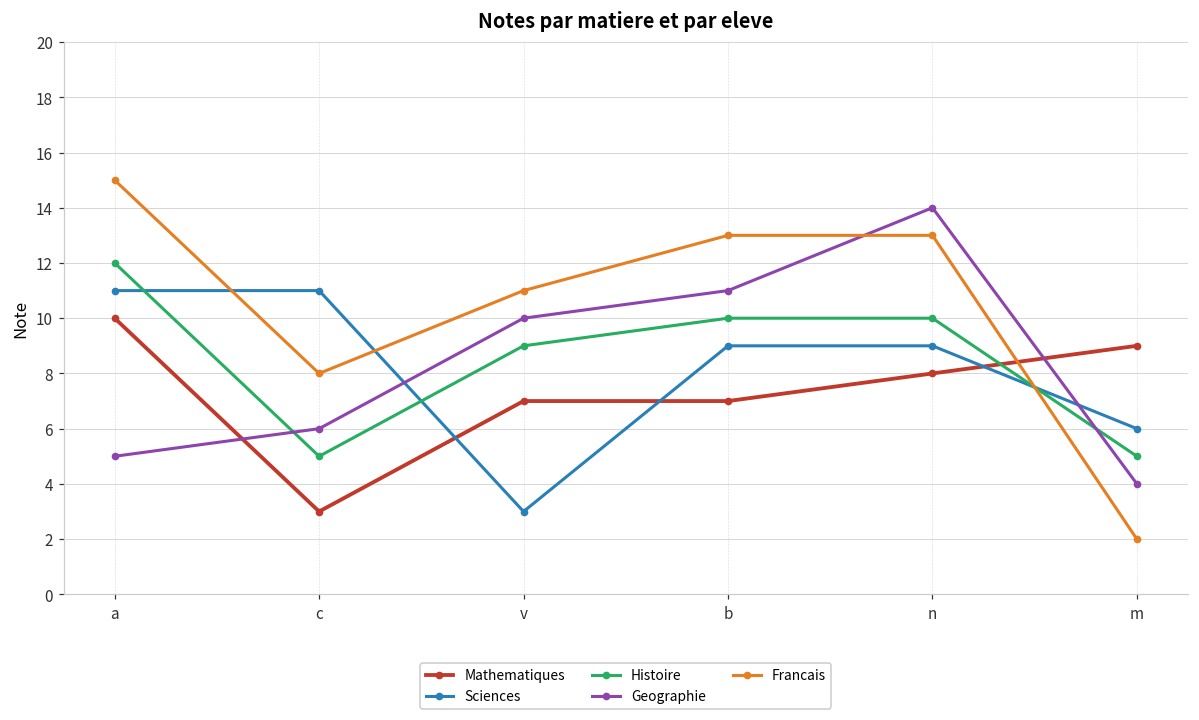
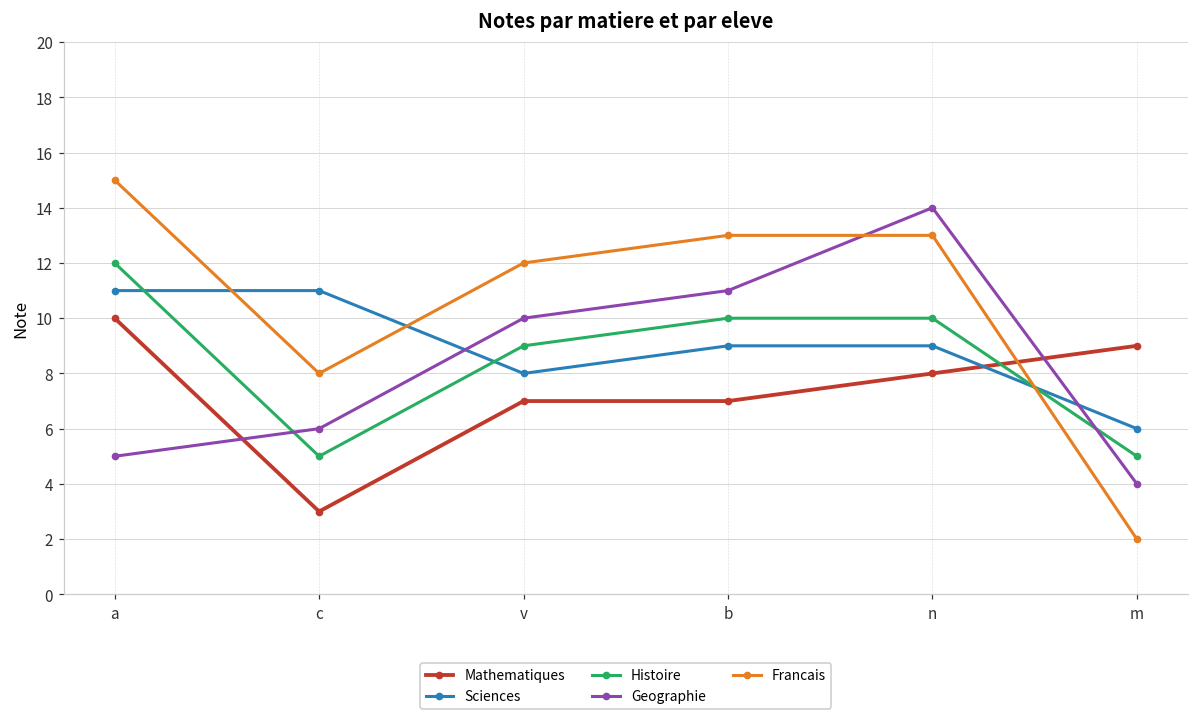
Sciences, v: 3 -> 8
Francais, v: 11 -> 12
